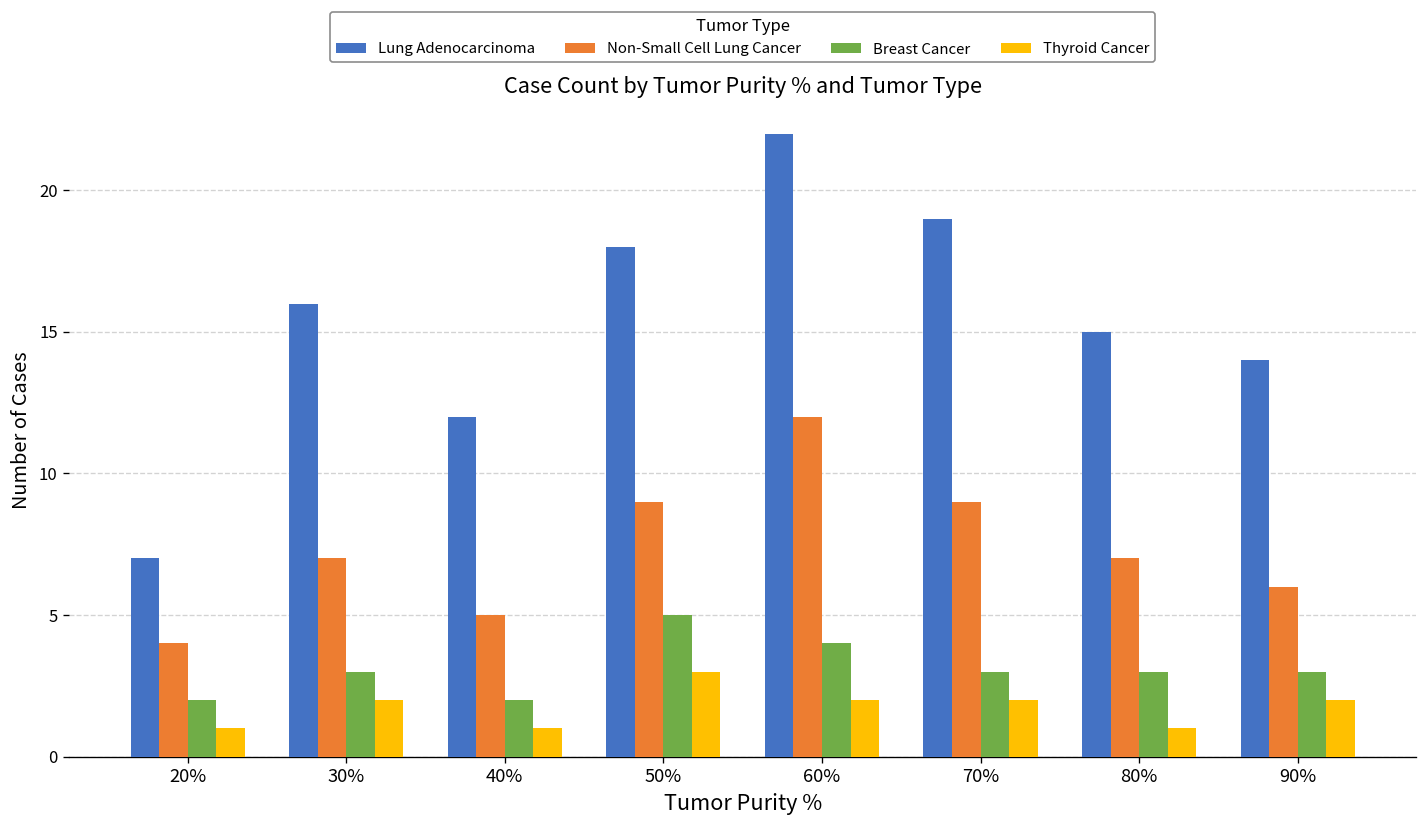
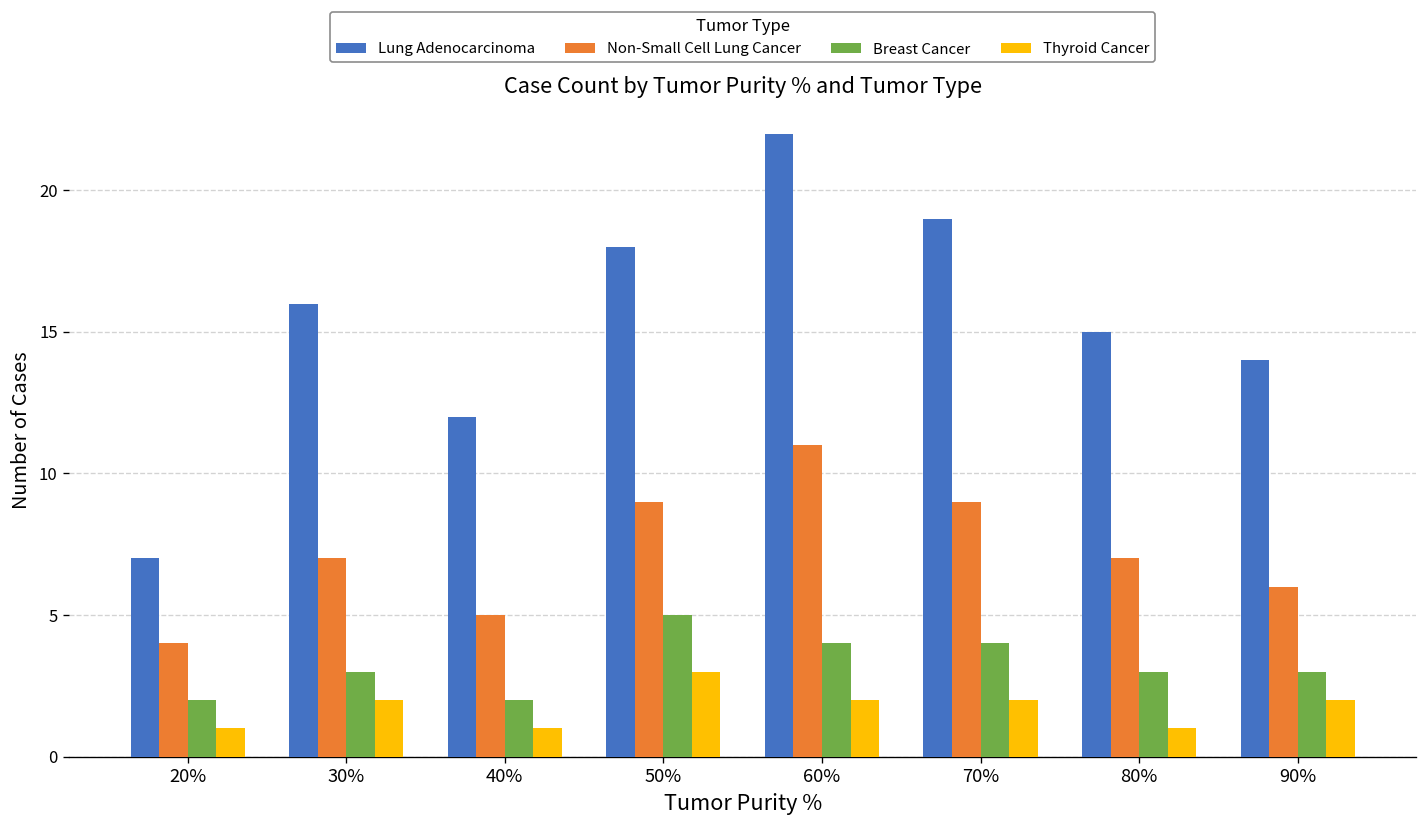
Non-Small Cell Lung Cancer, 60%: 12 -> 11
Breast Cancer, 70%: 3 -> 4
